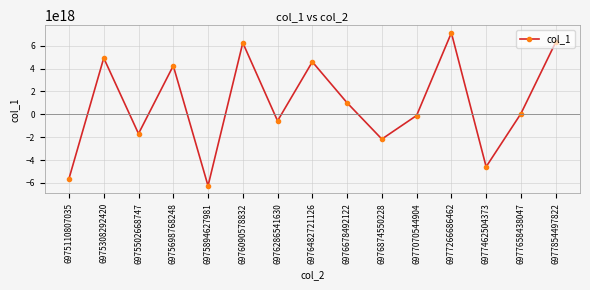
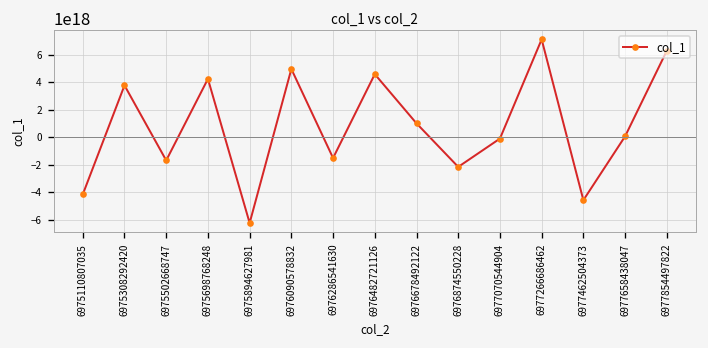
6975110807035: -5600000000000000000 -> -4200000000000000000
6975308292420: 4900000000000000000 -> 3800000000000000000
6976090578832: 6300000000000000000 -> 5000000000000000000
6976286541630: -600000000000000000 -> -1500000000000000000
